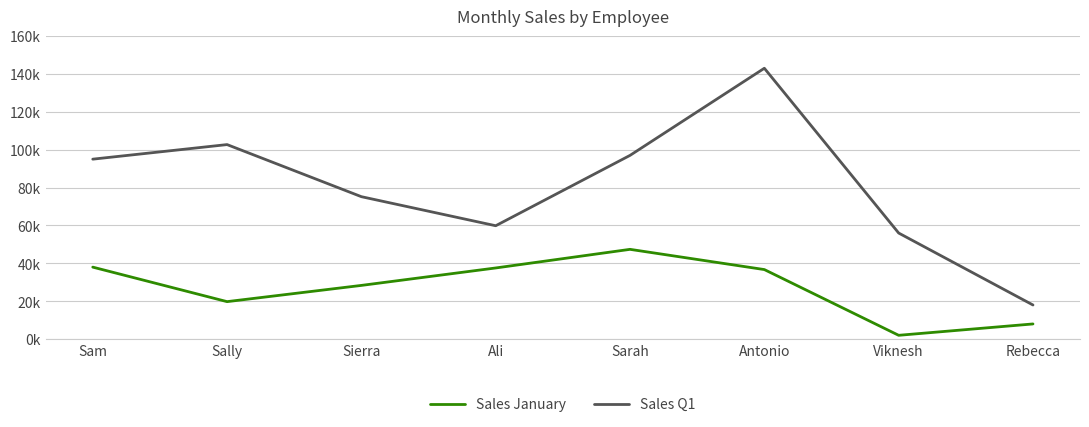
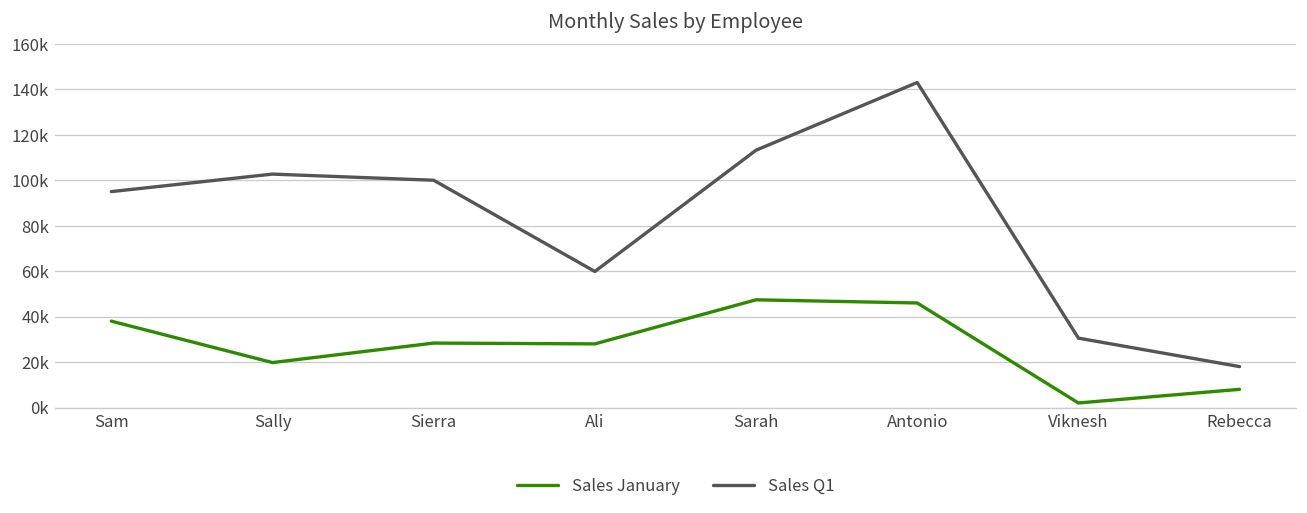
Sales Q1, Sierra: 75000 -> 100000
Sales January, Ali: 38000 -> 28000
Sales Q1, Sarah: 97000 -> 113000
Sales January, Antonio: 37000 -> 46000
Sales Q1, Viknesh: 56000 -> 31000
